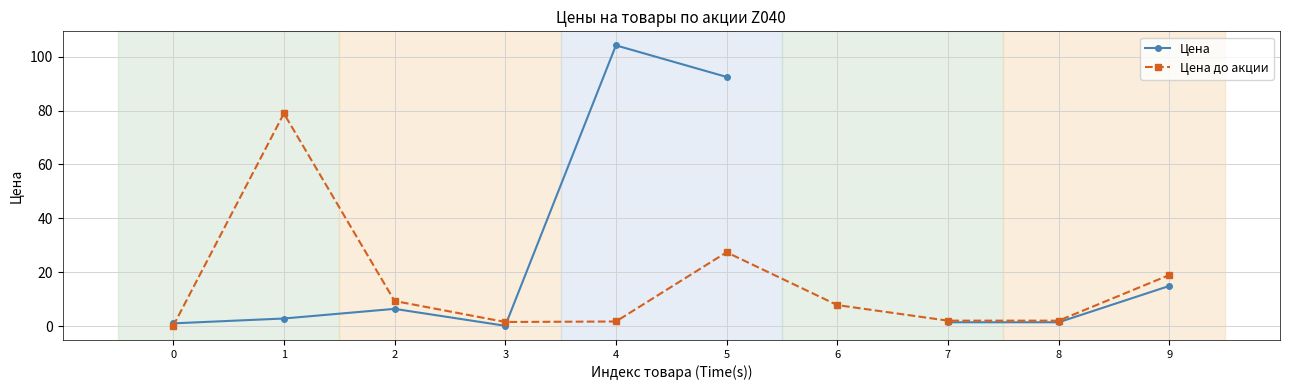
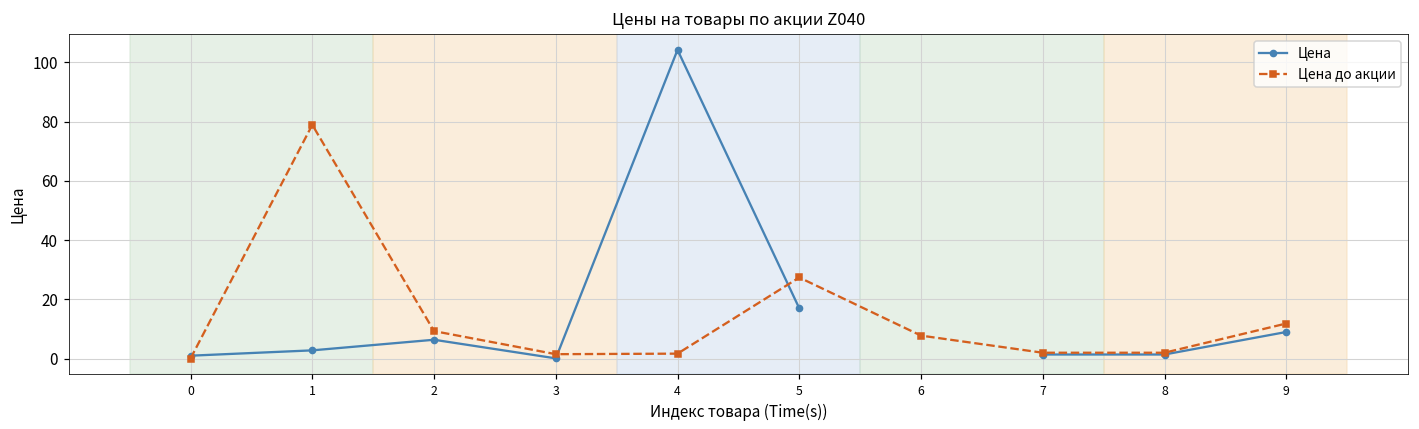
Цена, 5: 92 -> 17
Цена, 9: 15 -> 9
Цена до акции, 9: 19 -> 12
